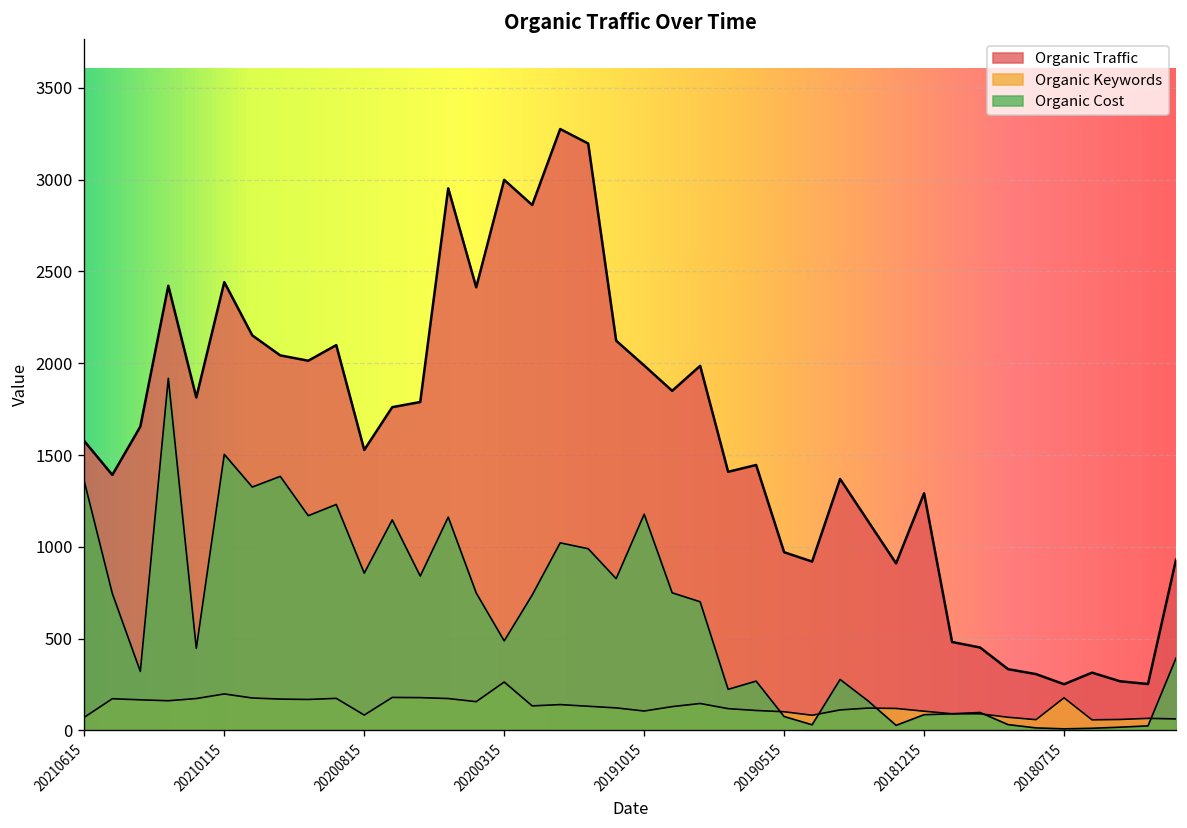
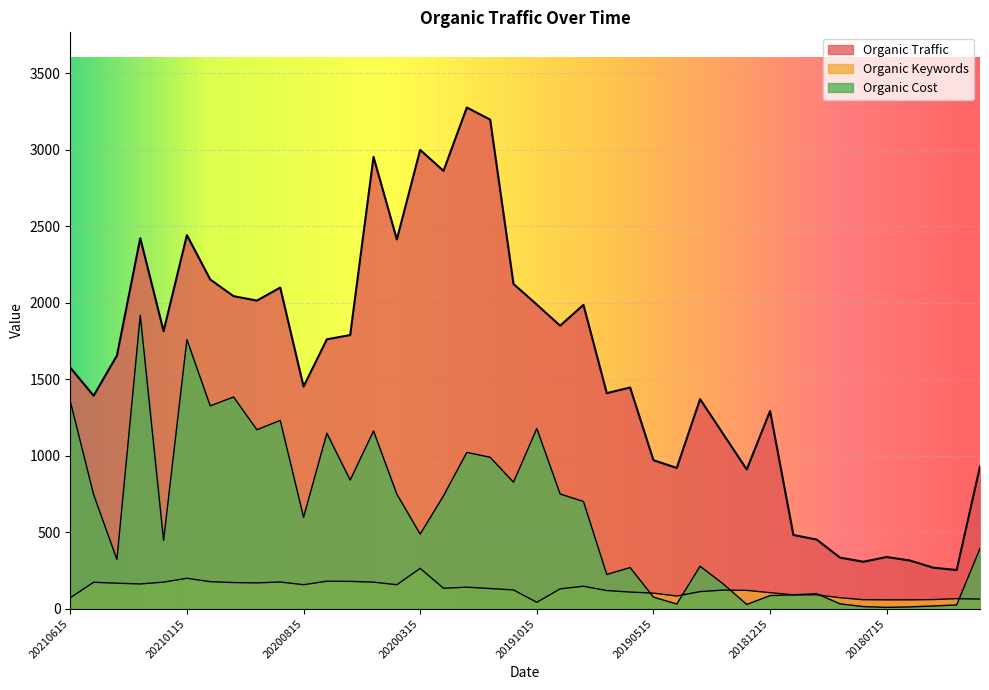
Organic Cost, 20210115: 1500 -> 1760
Organic Traffic, 20200815: 1530 -> 1450
Organic Keywords, 20200815: 80 -> 160
Organic Cost, 20200815: 860 -> 600
Organic Keywords, 20191015: 110 -> 40
Organic Traffic, 20180715: 250 -> 340
Organic Keywords, 20180715: 180 -> 60
